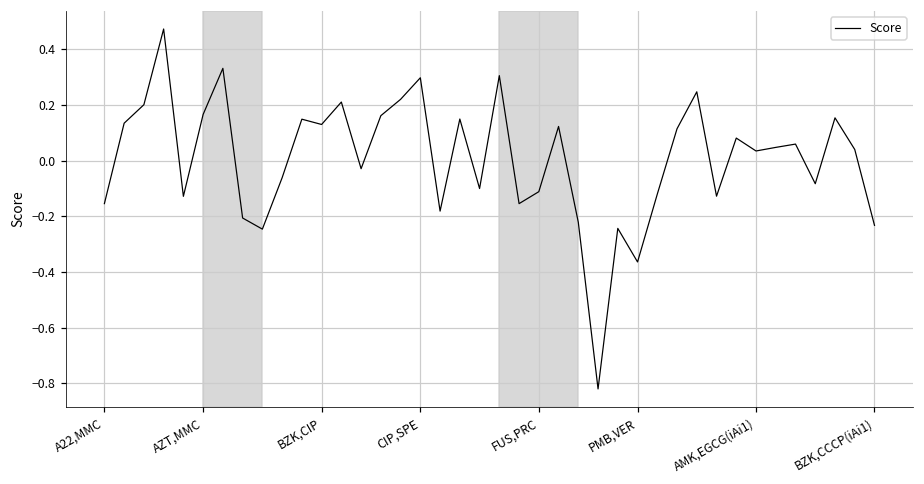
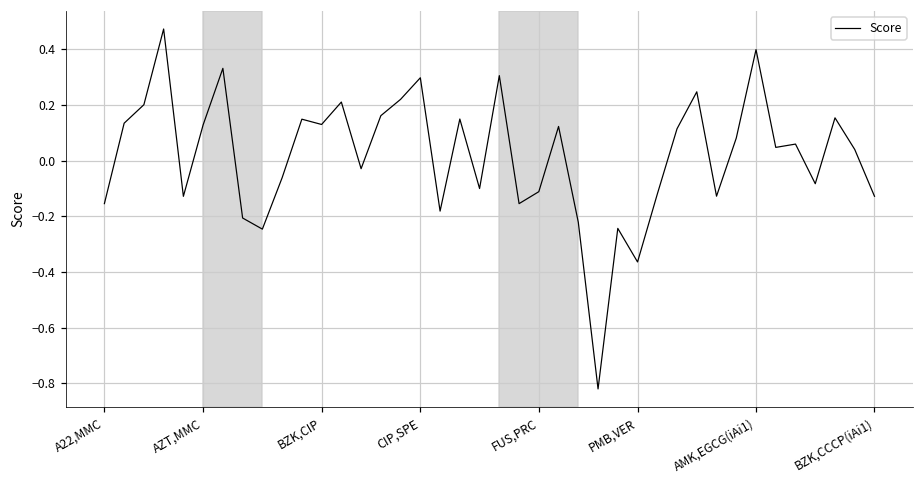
AZT,MMC: 0.17 -> 0.13
AMK,EGCG(iAi1): 0.03 -> 0.40
BZK,CCCP(iAi1): -0.23 -> -0.13
